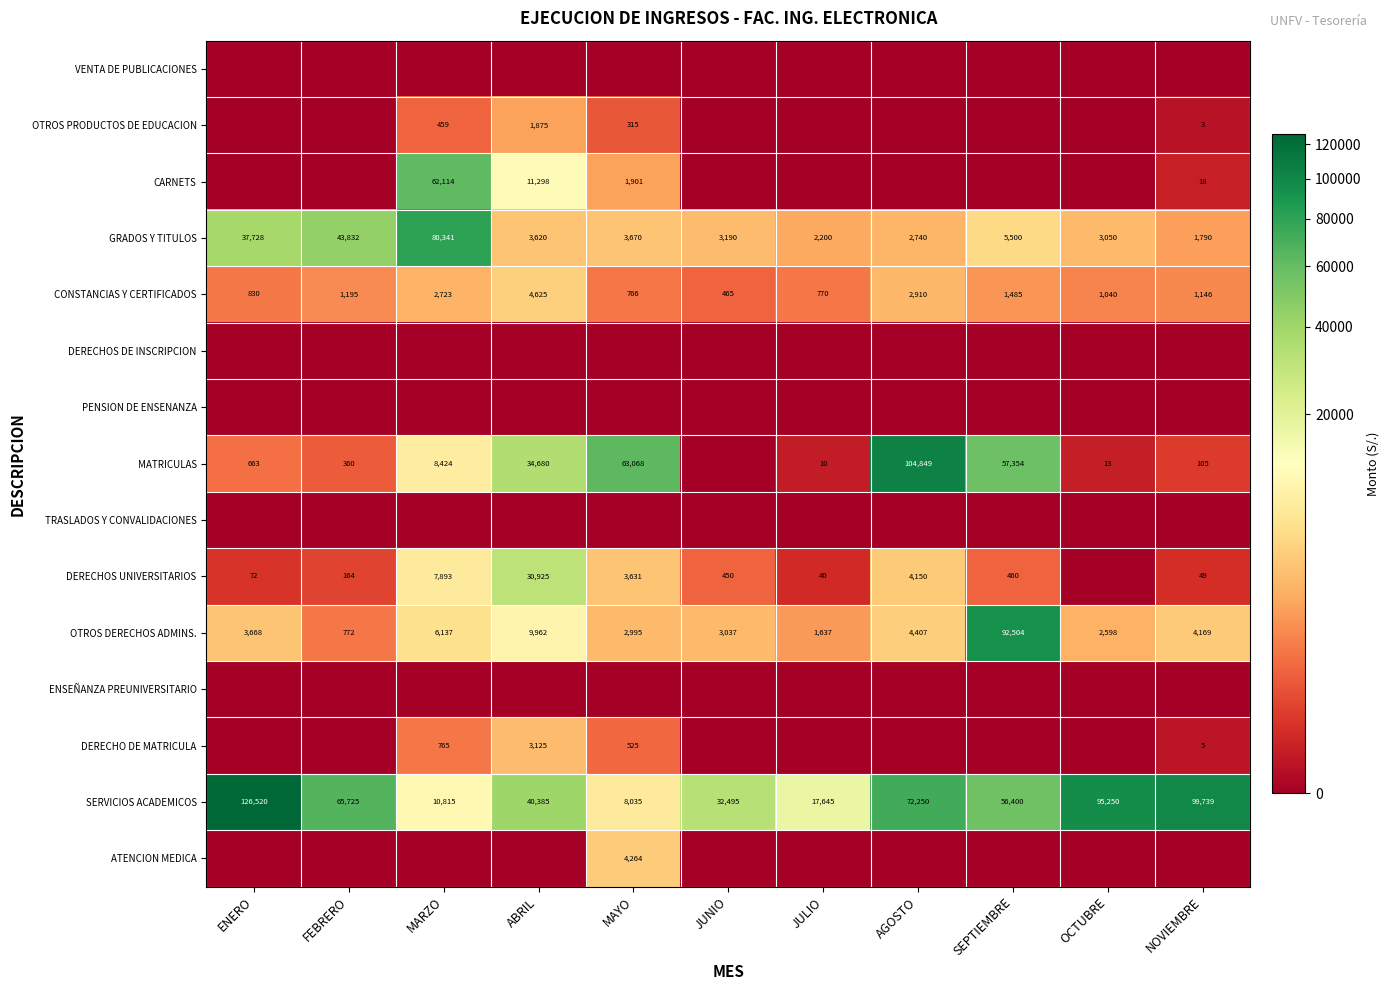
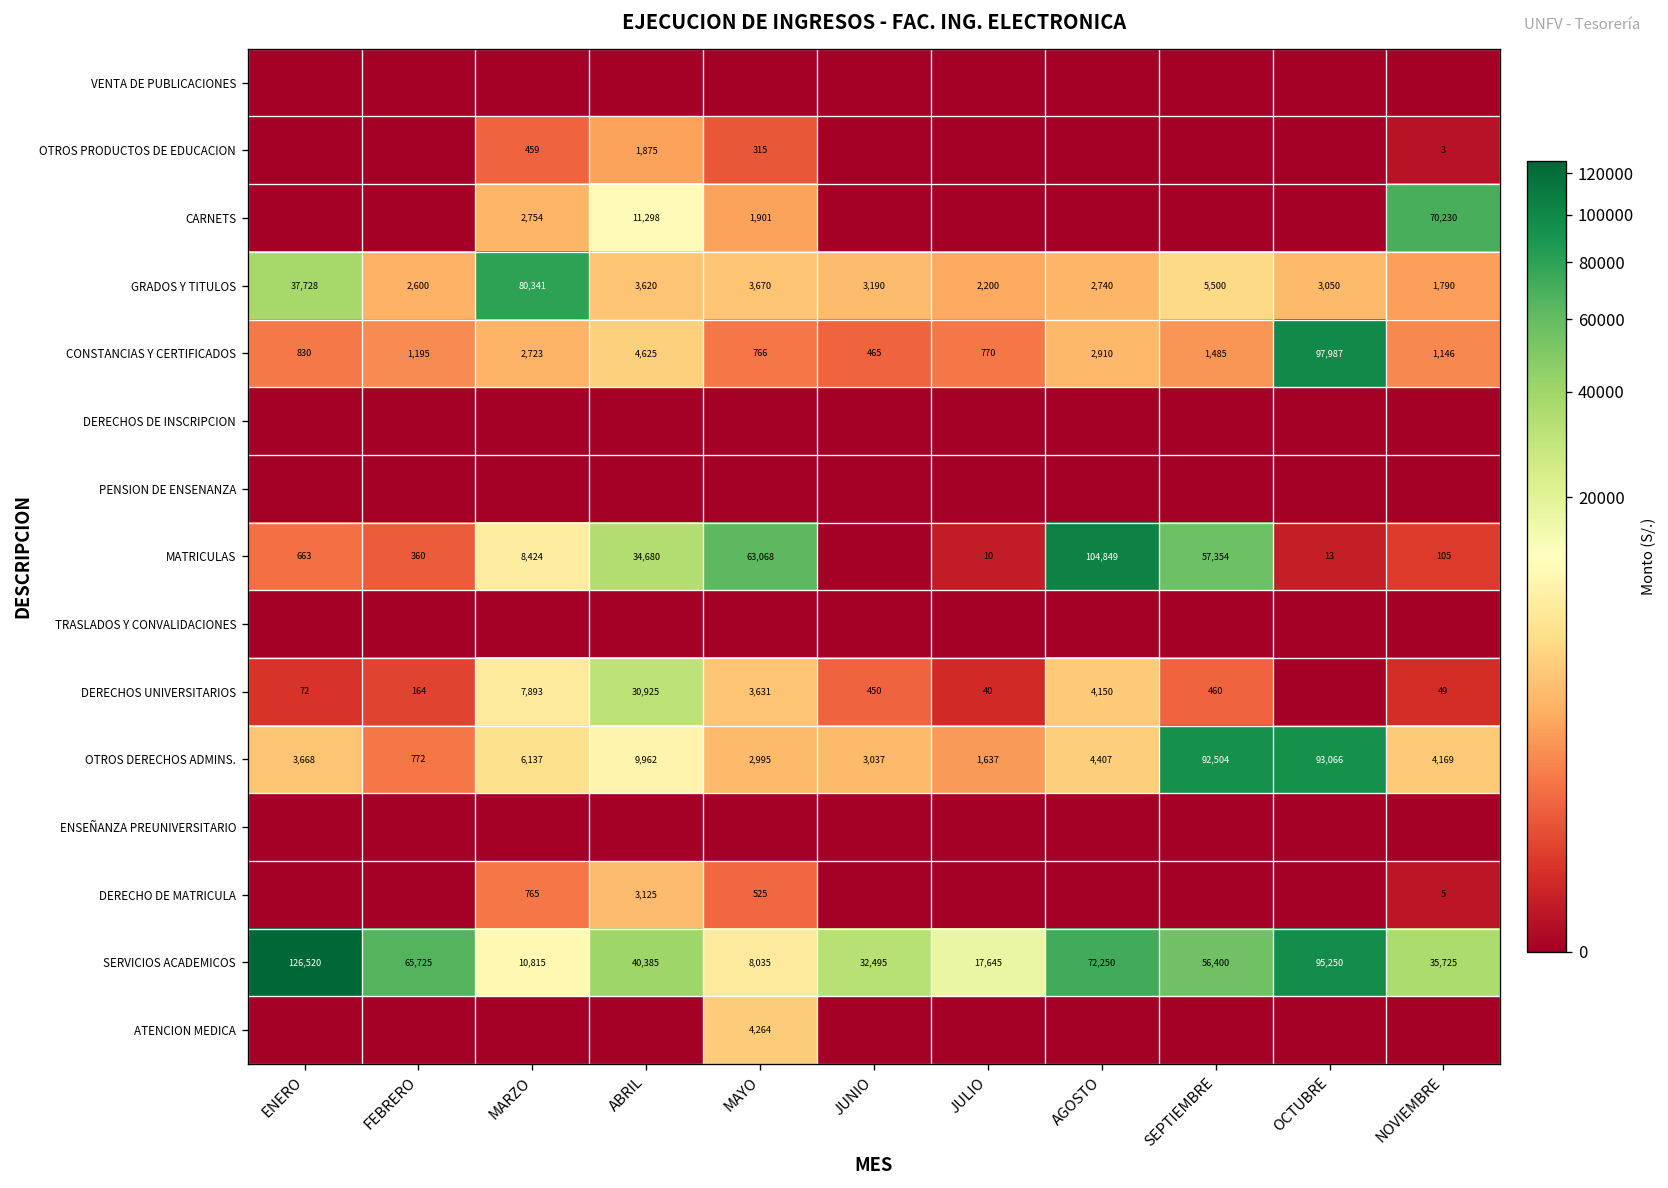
CARNETS, MARZO: 62,114 -> 2,754
CARNETS, NOVIEMBRE: 18 -> 70,230
GRADOS Y TITULOS, FEBRERO: 43,832 -> 2,600
CONSTANCIAS Y CERTIFICADOS, OCTUBRE: 1,040 -> 97,987
OTROS DERECHOS ADMINS., OCTUBRE: 2,598 -> 93,066
SERVICIOS ACADEMICOS, NOVIEMBRE: 99,739 -> 35,725
